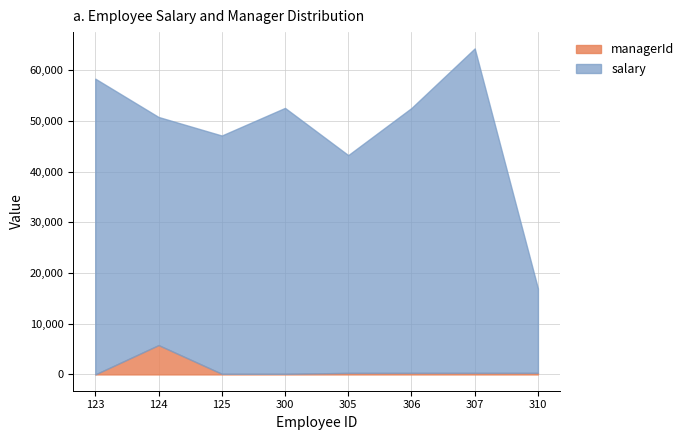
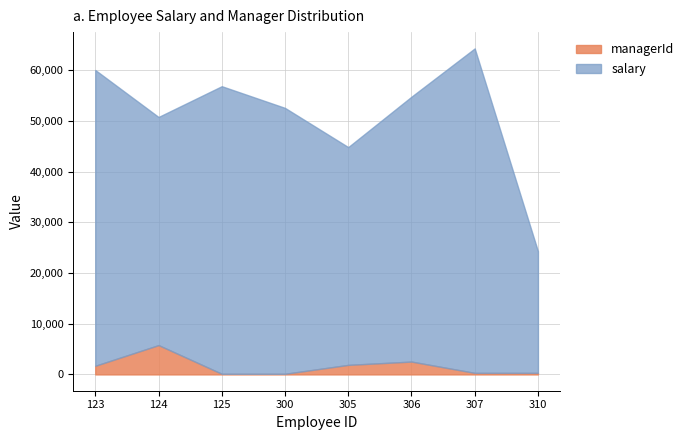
managerId, 123: 0 -> 2,000
salary, 125: 47,000 -> 57,000
managerId, 305: 0 -> 2,000
managerId, 306: 0 -> 3,000
salary, 310: 17,000 -> 24,000
